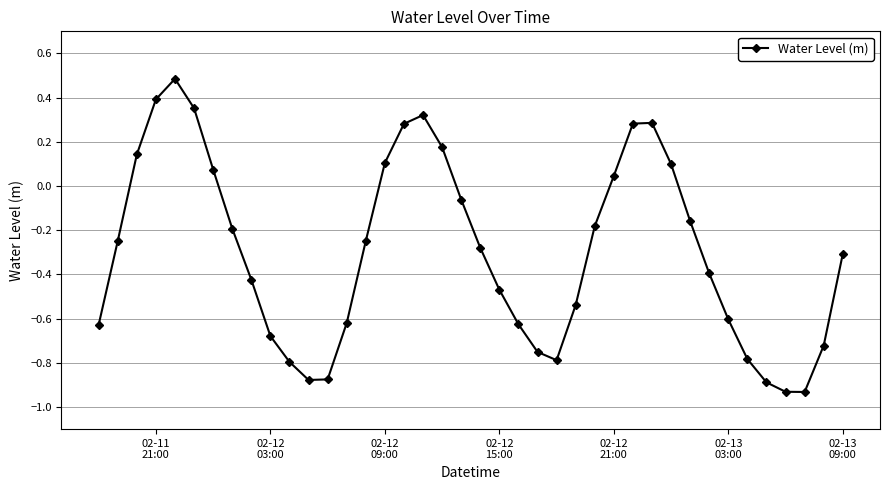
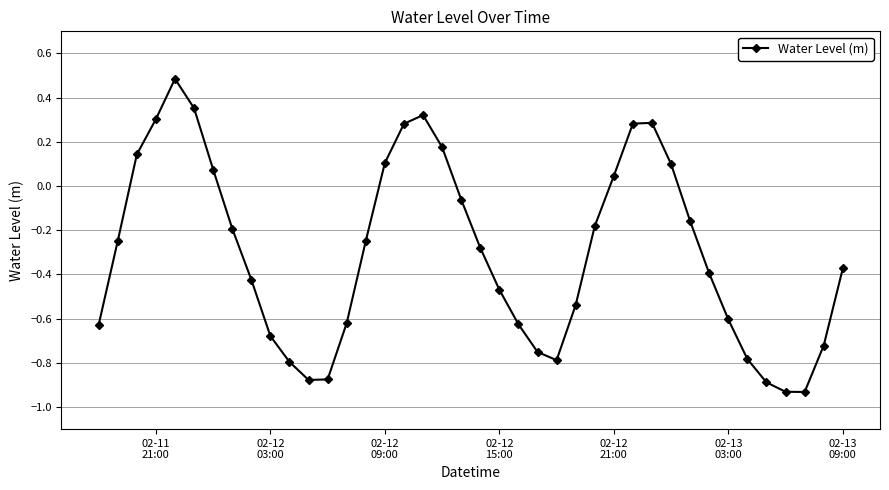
02-11 21:00: 0.39 -> 0.30
02-13 09:00: -0.31 -> -0.37
